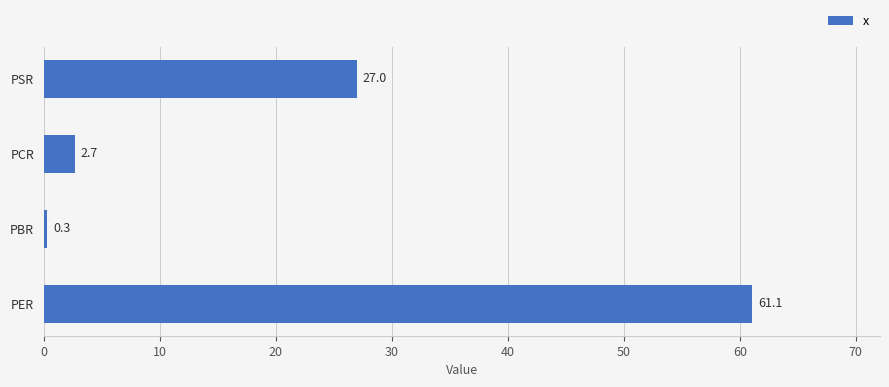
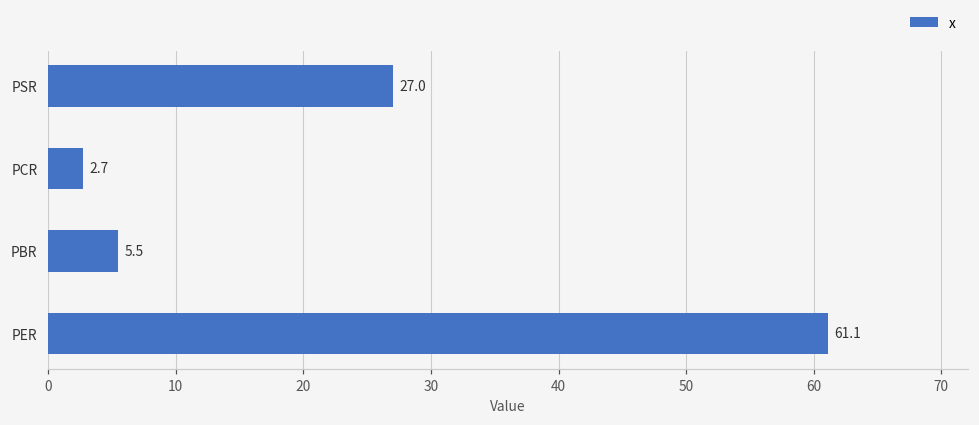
PBR: 0.3 -> 5.5
